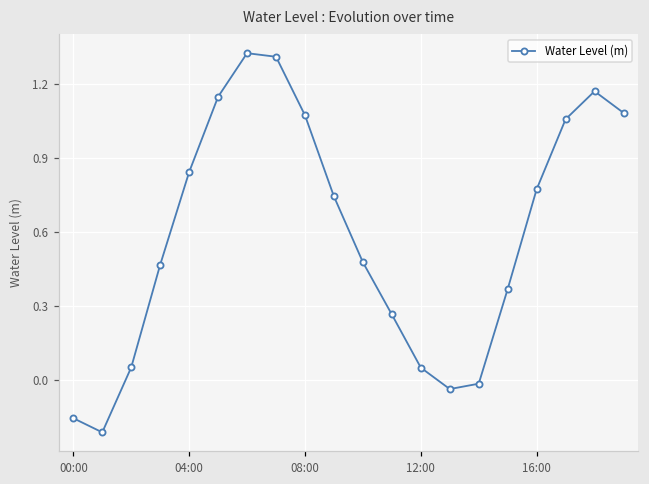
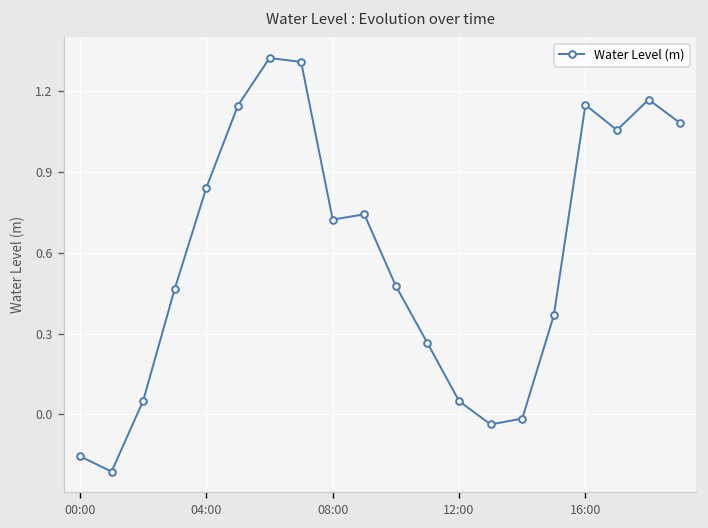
08:00: 1.07 -> 0.72
16:00: 0.77 -> 1.15
